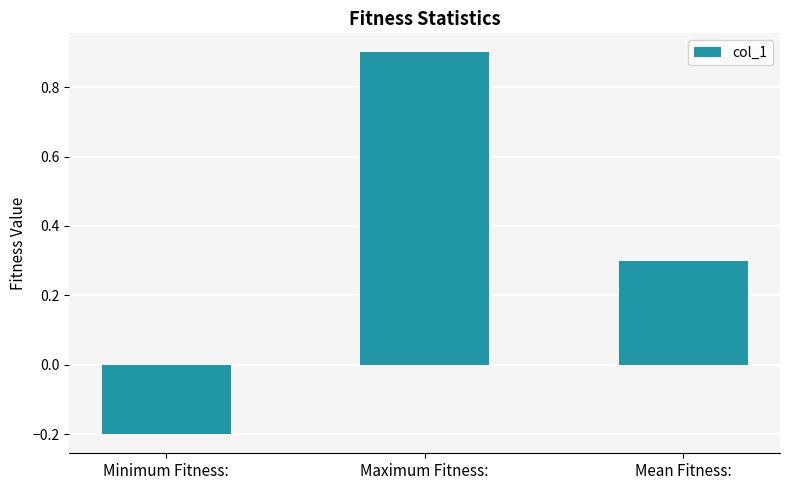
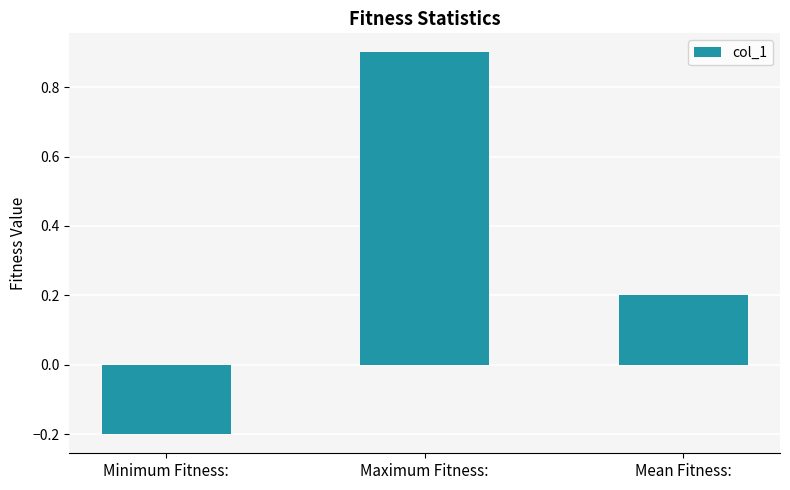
Mean Fitness:: 0.3 -> 0.2
